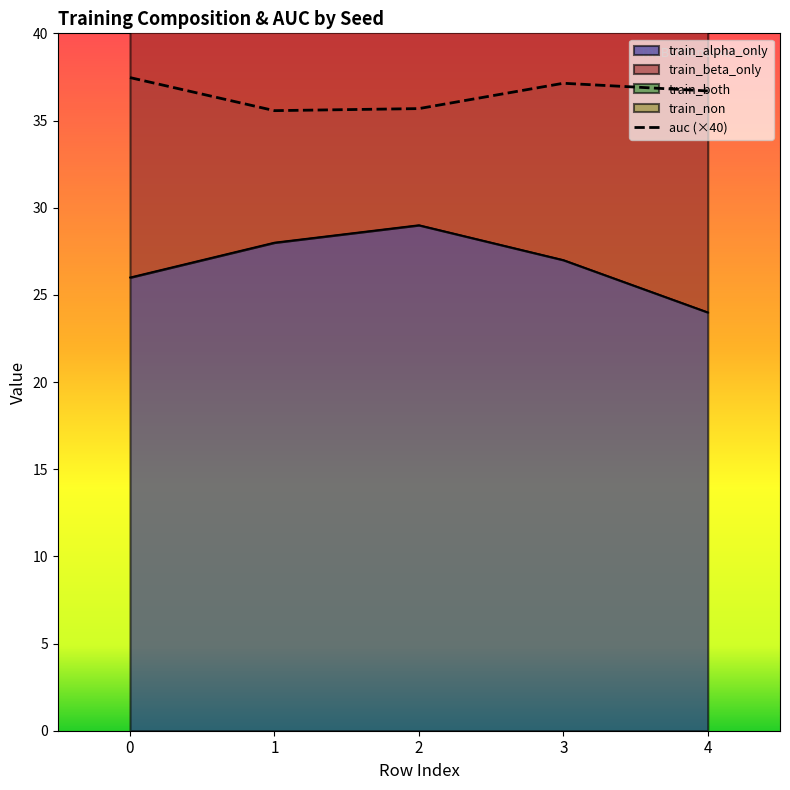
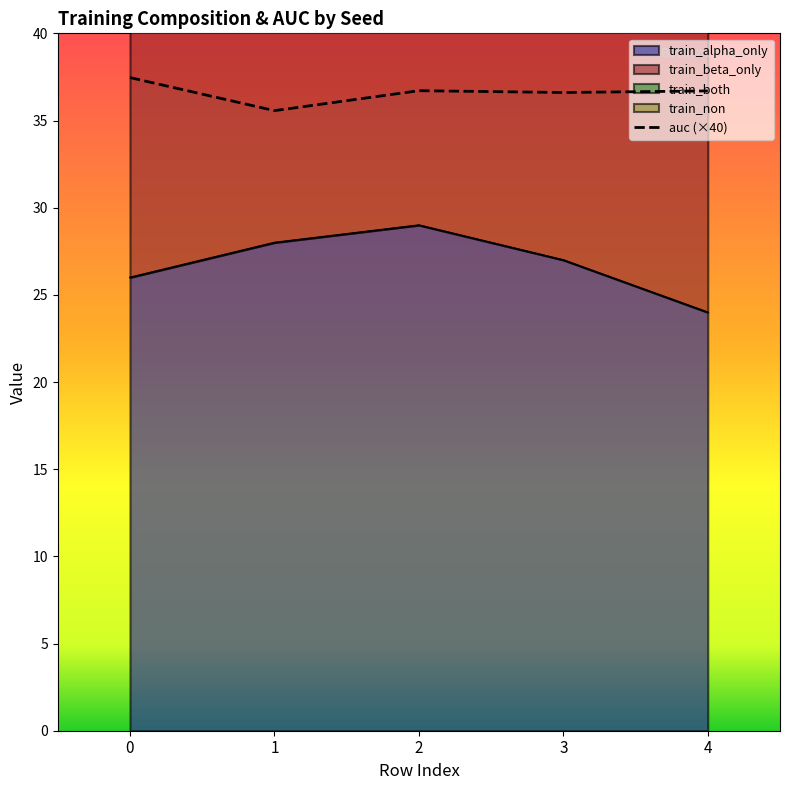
auc (×40), 2: 35.7 -> 36.7
auc (×40), 3: 37.1 -> 36.6
